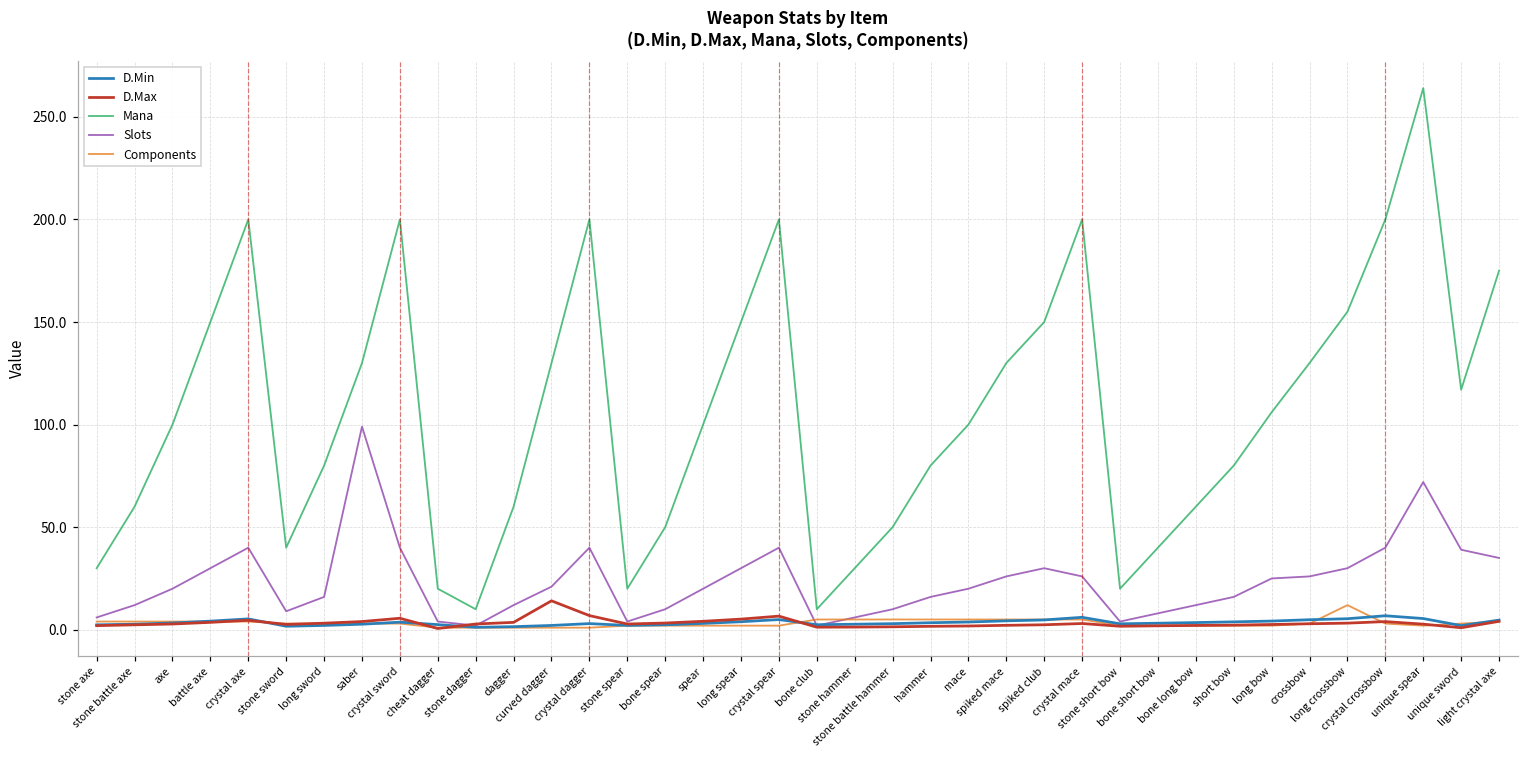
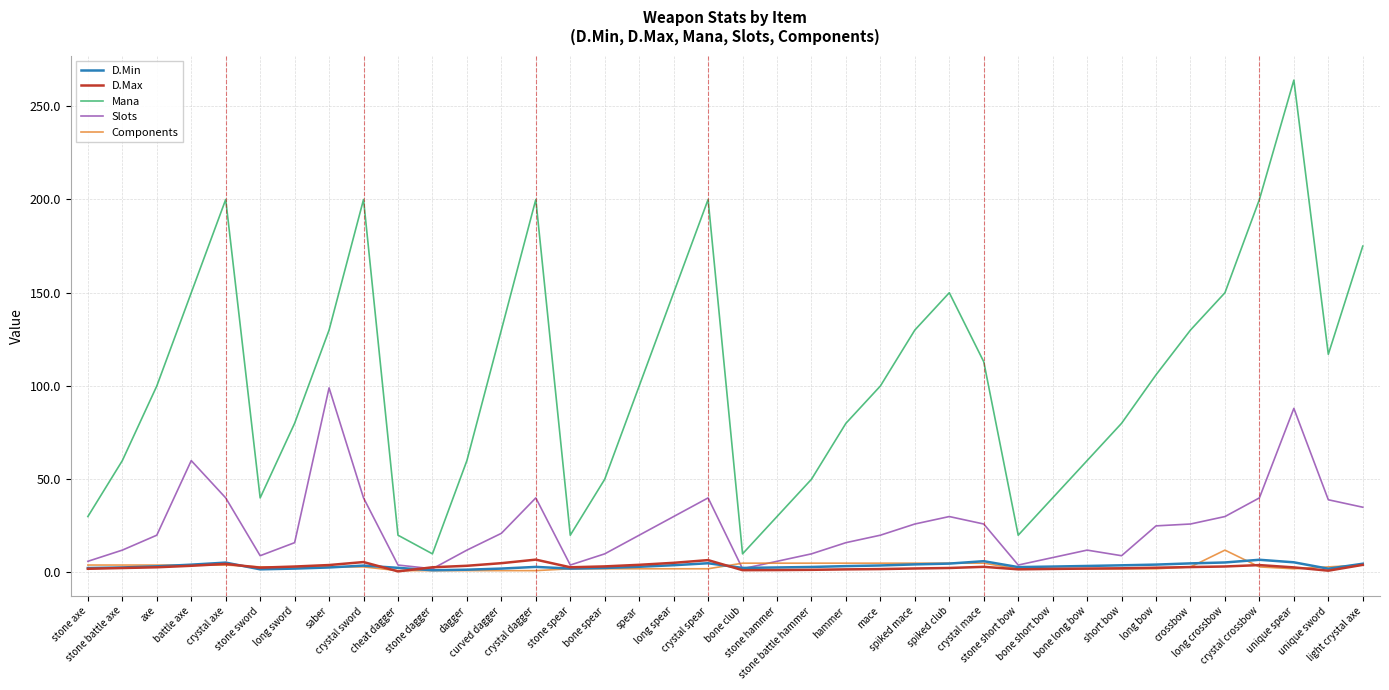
Slots, battle axe: 30 -> 60
D.Max, curved dagger: 14 -> 5
Mana, crystal mace: 200 -> 113
Slots, short bow: 16 -> 9
Mana, long crossbow: 155 -> 150
Slots, unique spear: 72 -> 88
